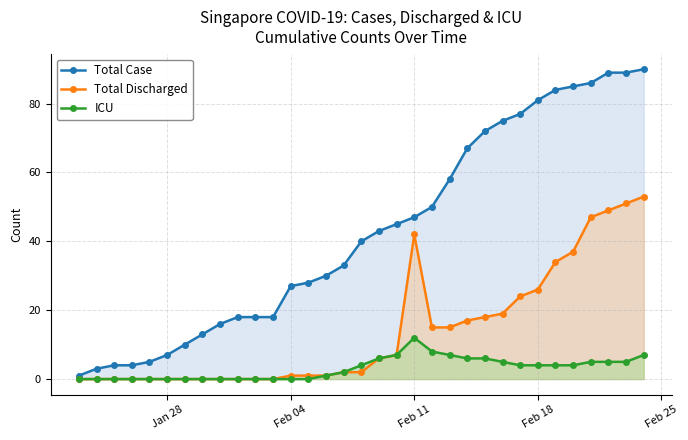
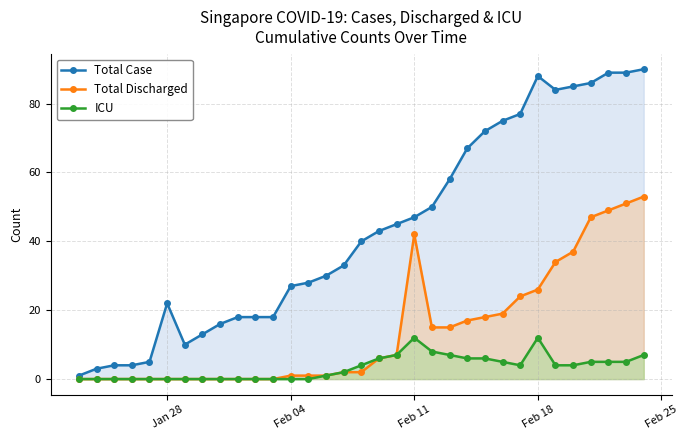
Total Case, Jan 28: 7 -> 22
Total Case, Feb 18: 81 -> 88
ICU, Feb 18: 4 -> 12
